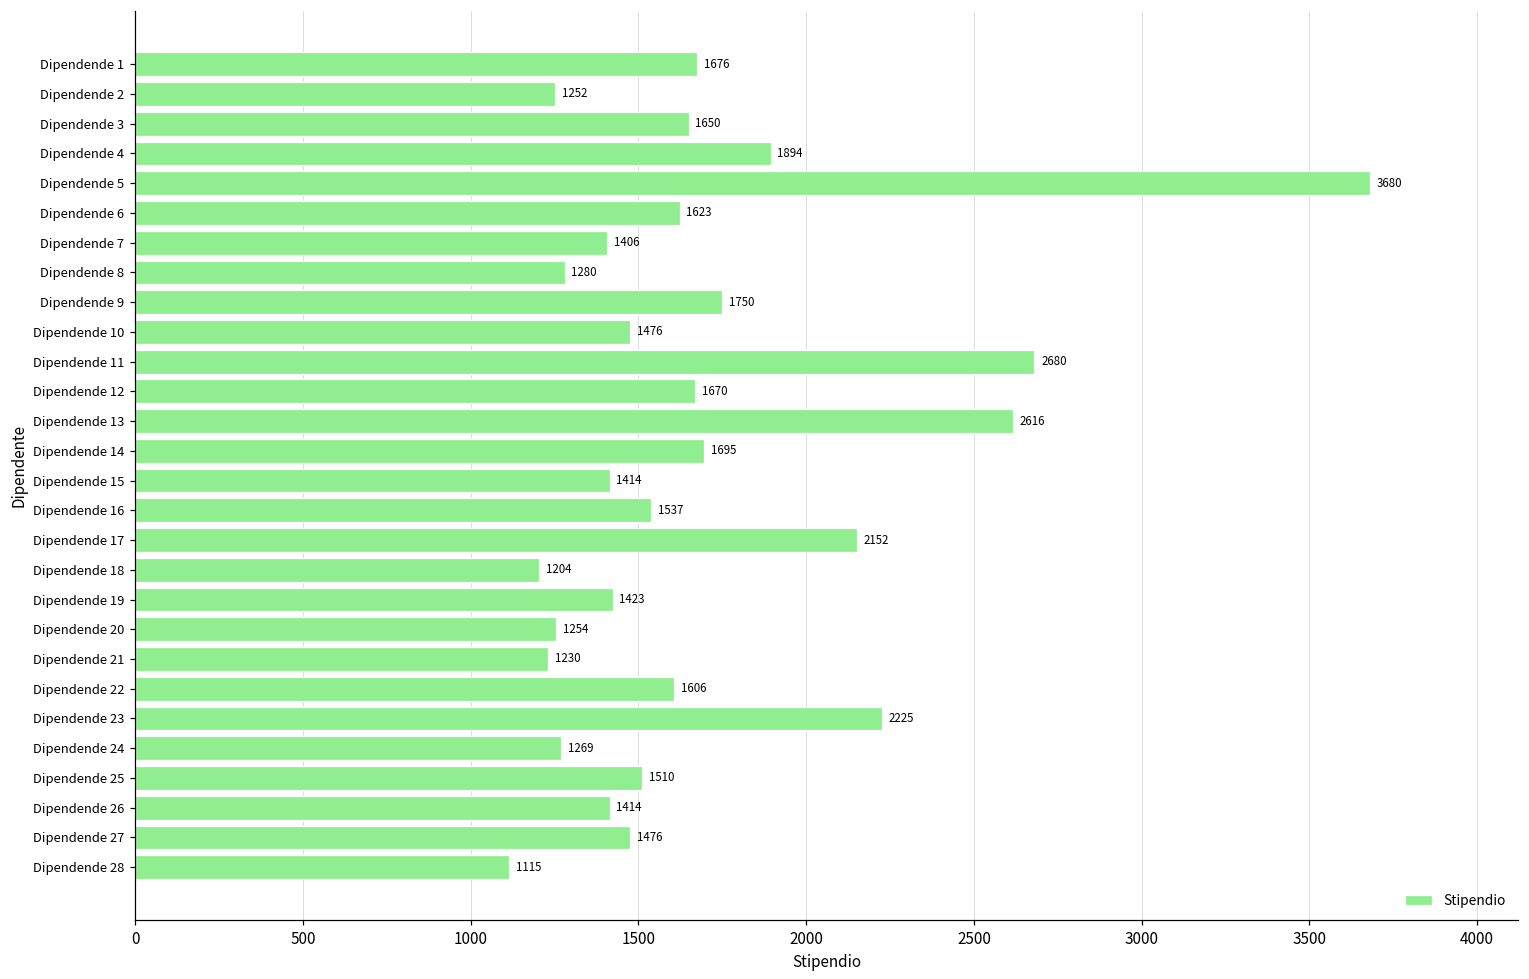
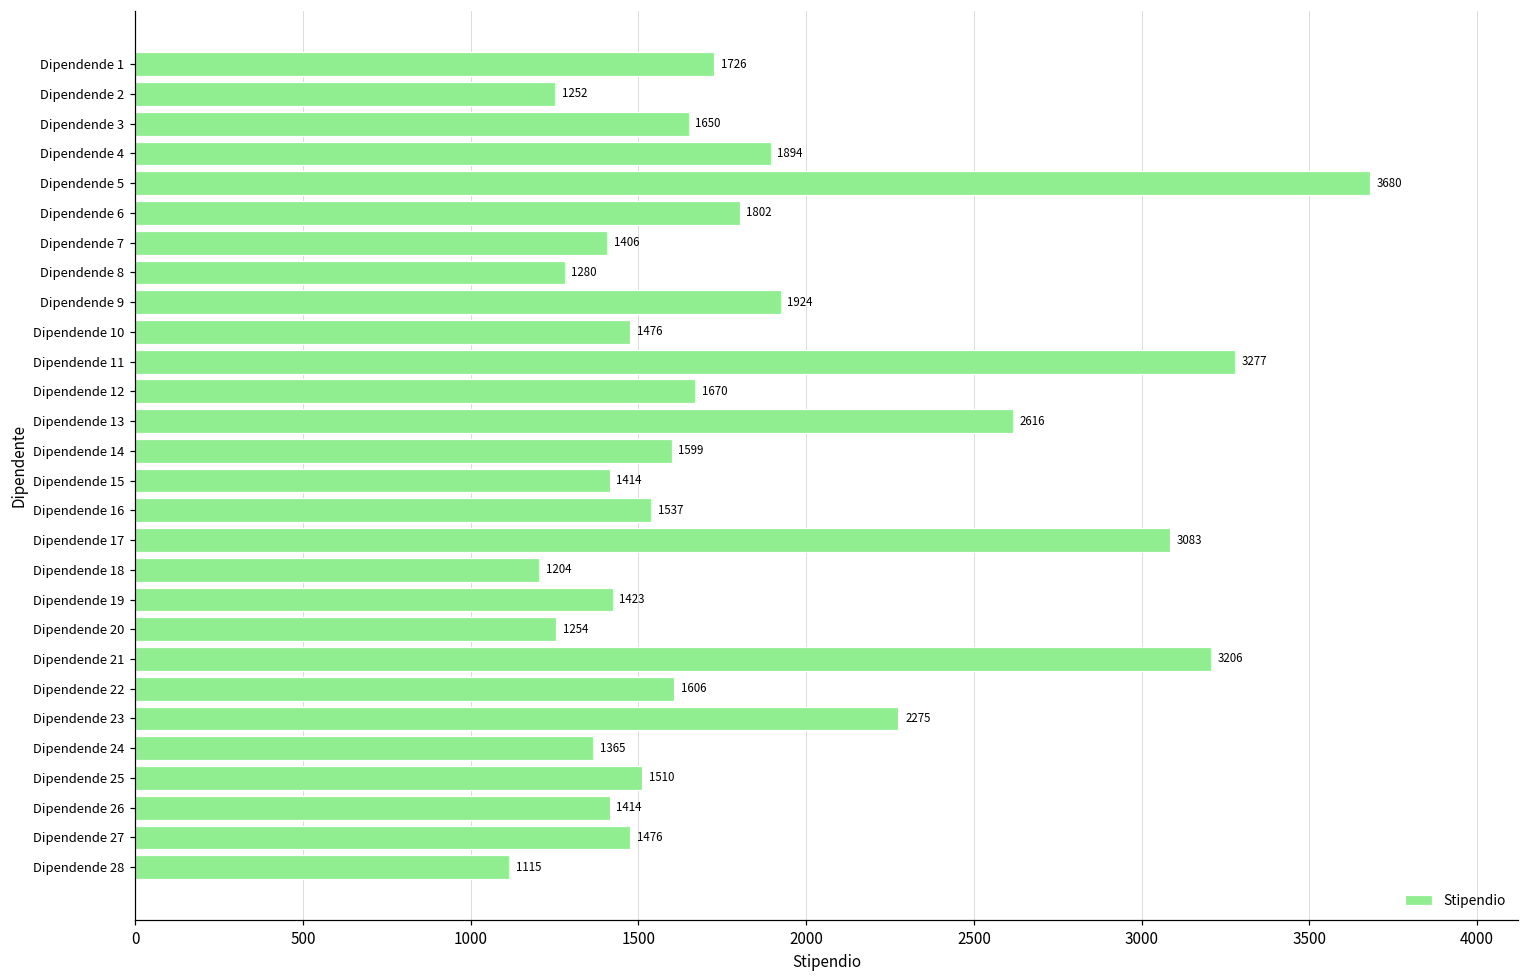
Dipendende 1: 1676 -> 1726
Dipendende 6: 1623 -> 1802
Dipendende 9: 1750 -> 1924
Dipendende 11: 2680 -> 3277
Dipendende 14: 1695 -> 1599
Dipendende 17: 2152 -> 3083
Dipendende 21: 1230 -> 3206
Dipendende 23: 2225 -> 2275
Dipendende 24: 1269 -> 1365
